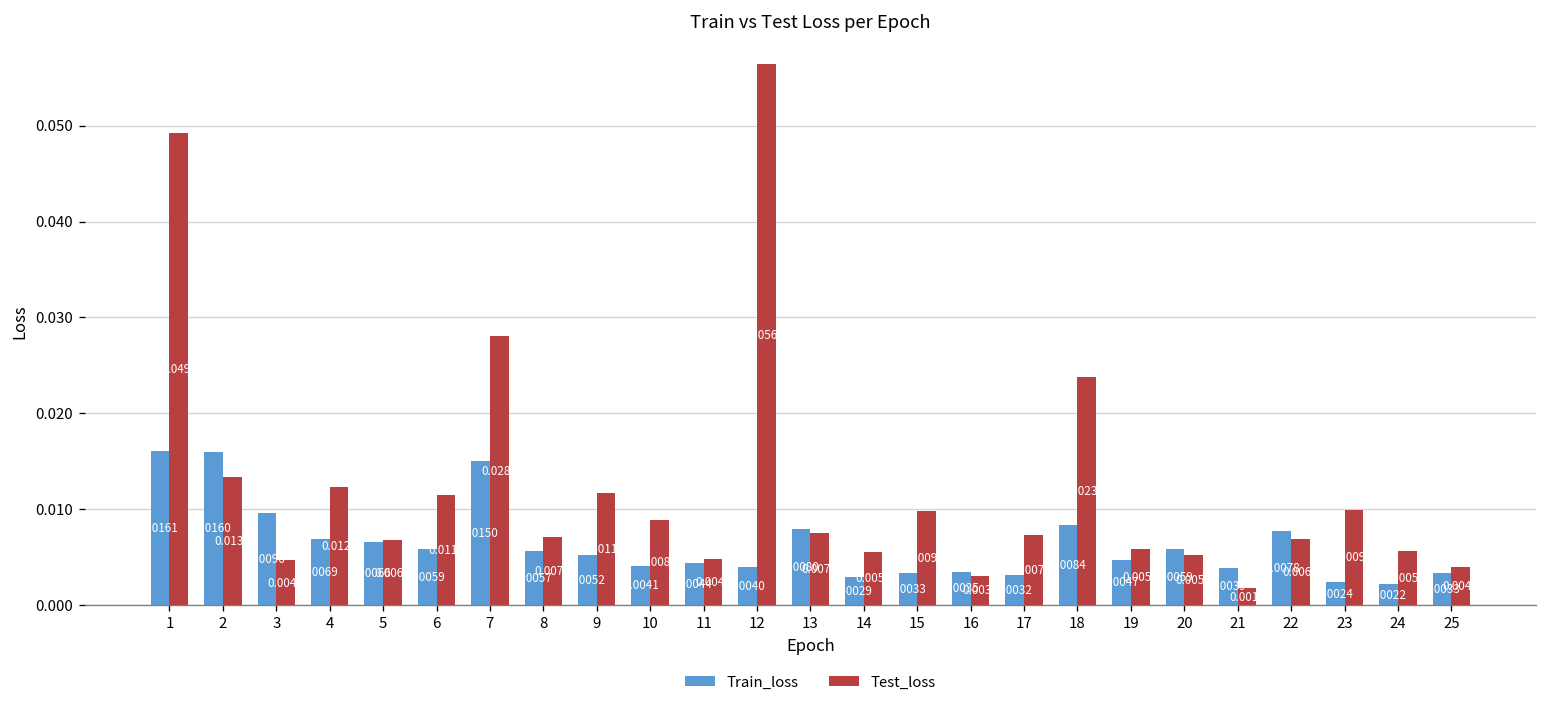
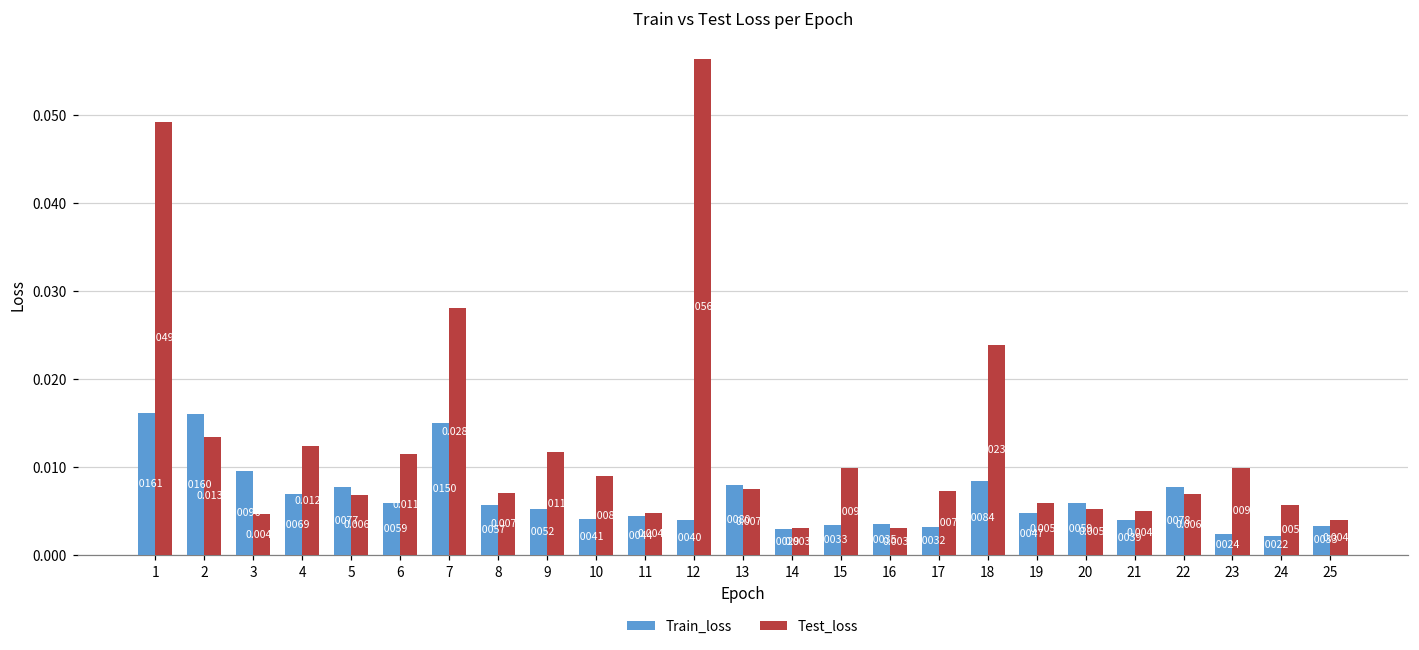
Train_loss, 5: 0.0066 -> 0.0077
Test_loss, 14: 0.0055 -> 0.0030
Test_loss, 21: 0.0018 -> 0.0049
